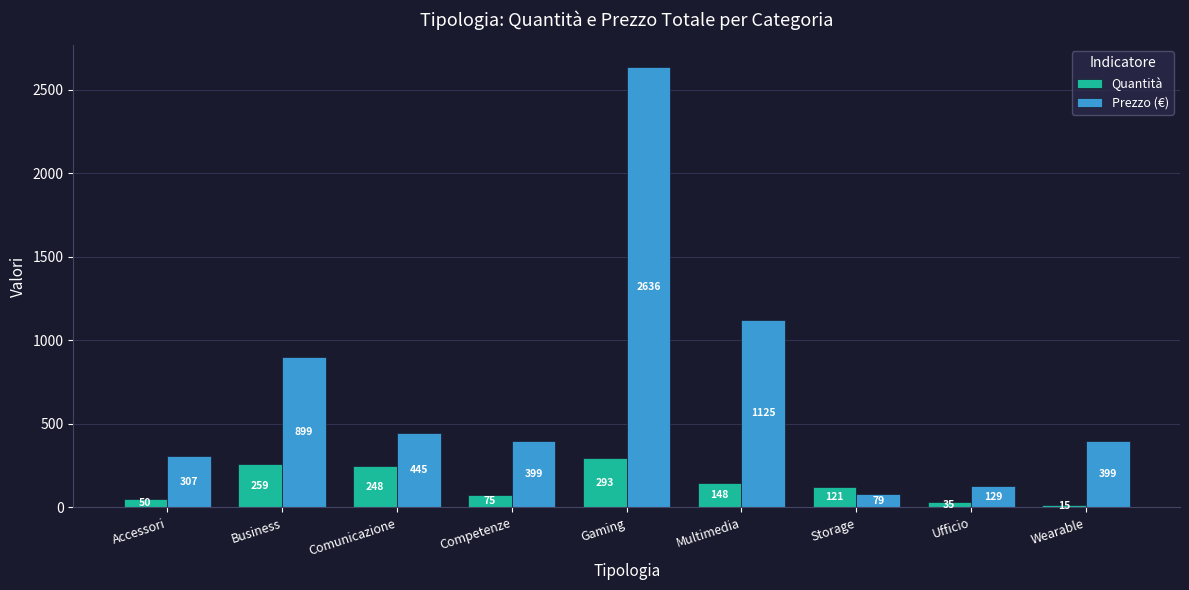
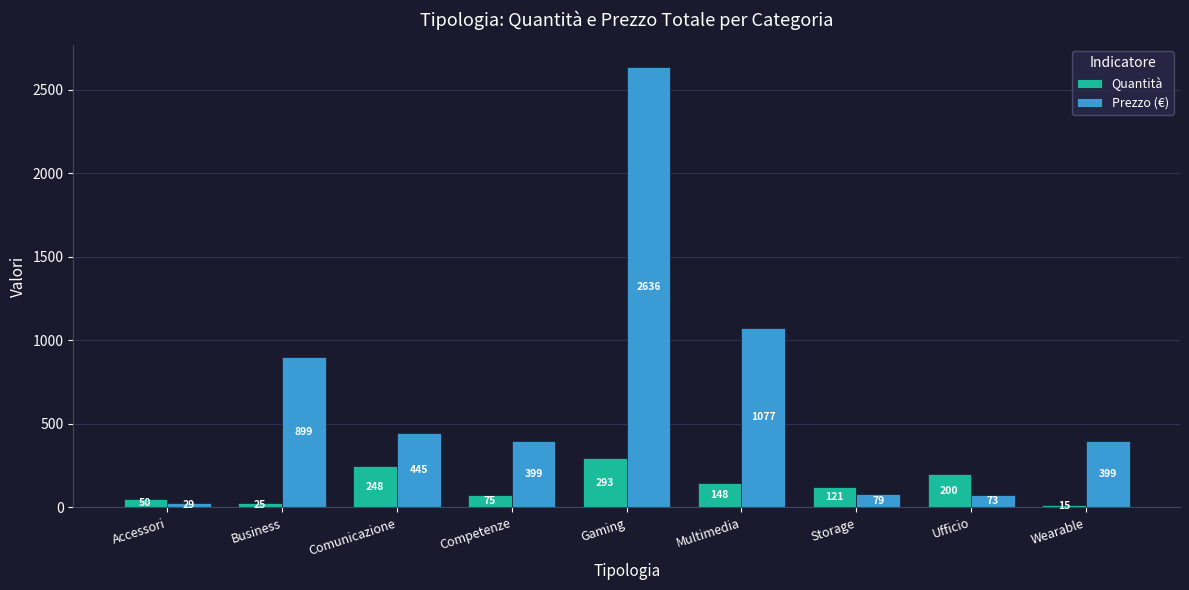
Prezzo (€), Accessori: 307 -> 29
Quantità, Business: 259 -> 25
Prezzo (€), Multimedia: 1125 -> 1077
Quantità, Ufficio: 35 -> 200
Prezzo (€), Ufficio: 129 -> 73
